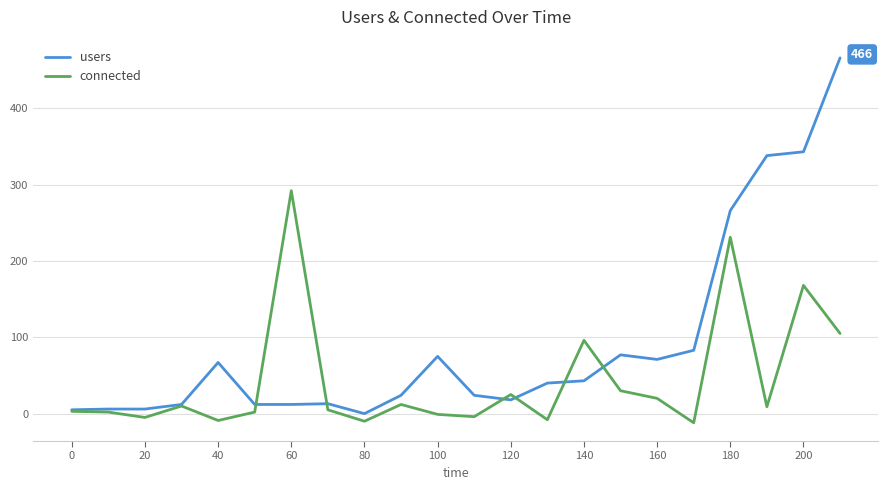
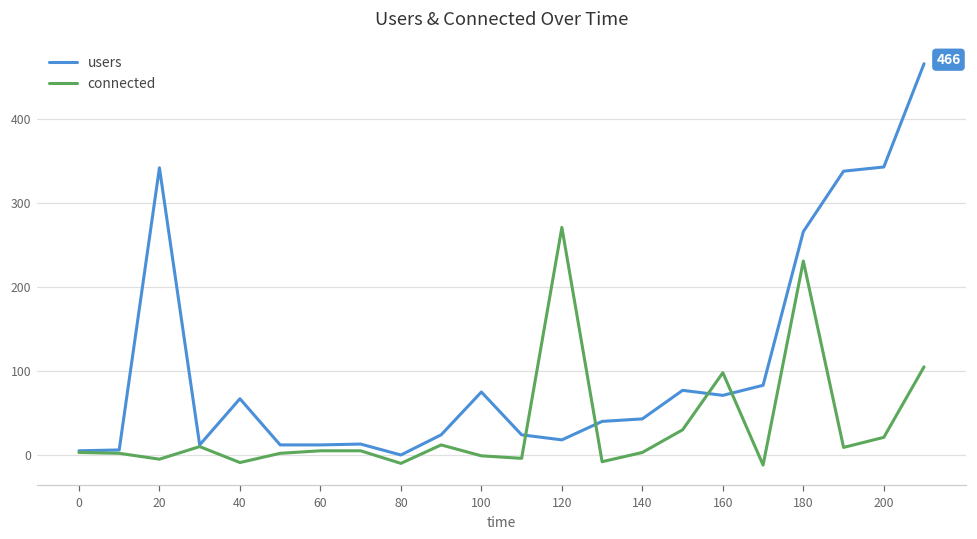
users, 20: 10 -> 340
connected, 60: 290 -> 10
connected, 120: 30 -> 270
connected, 140: 100 -> 0
connected, 160: 20 -> 100
connected, 200: 170 -> 20
